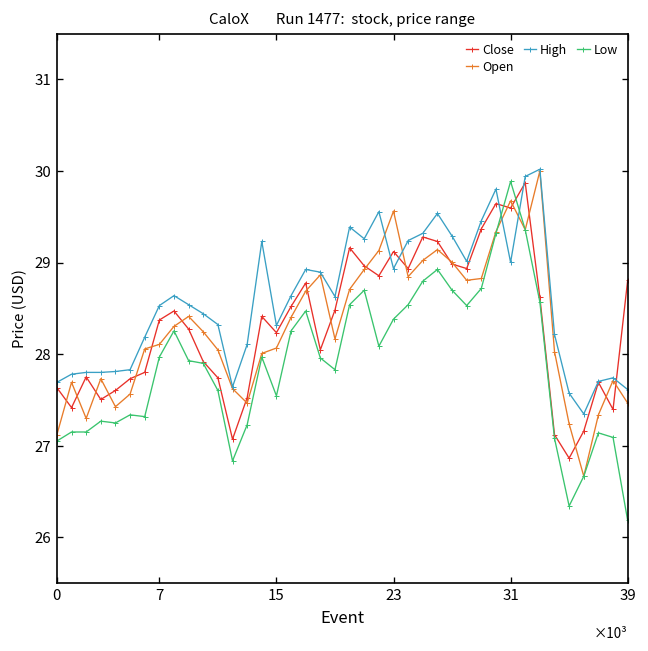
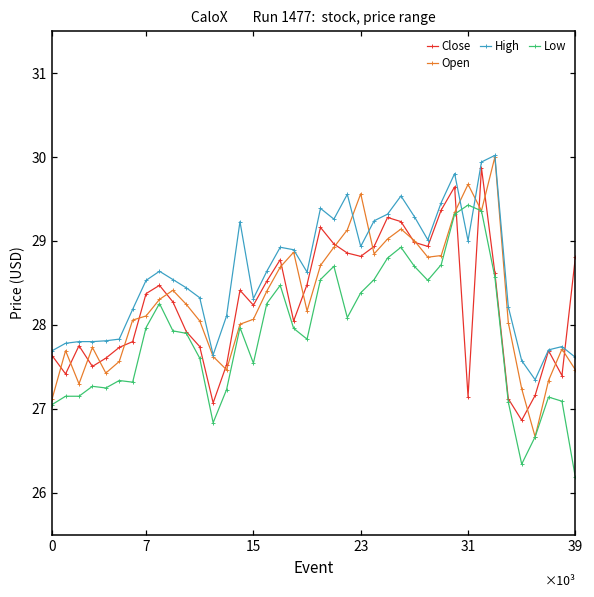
Close, 23: 29.1 -> 28.8
Close, 31: 29.6 -> 27.1
Low, 31: 29.9 -> 29.4
